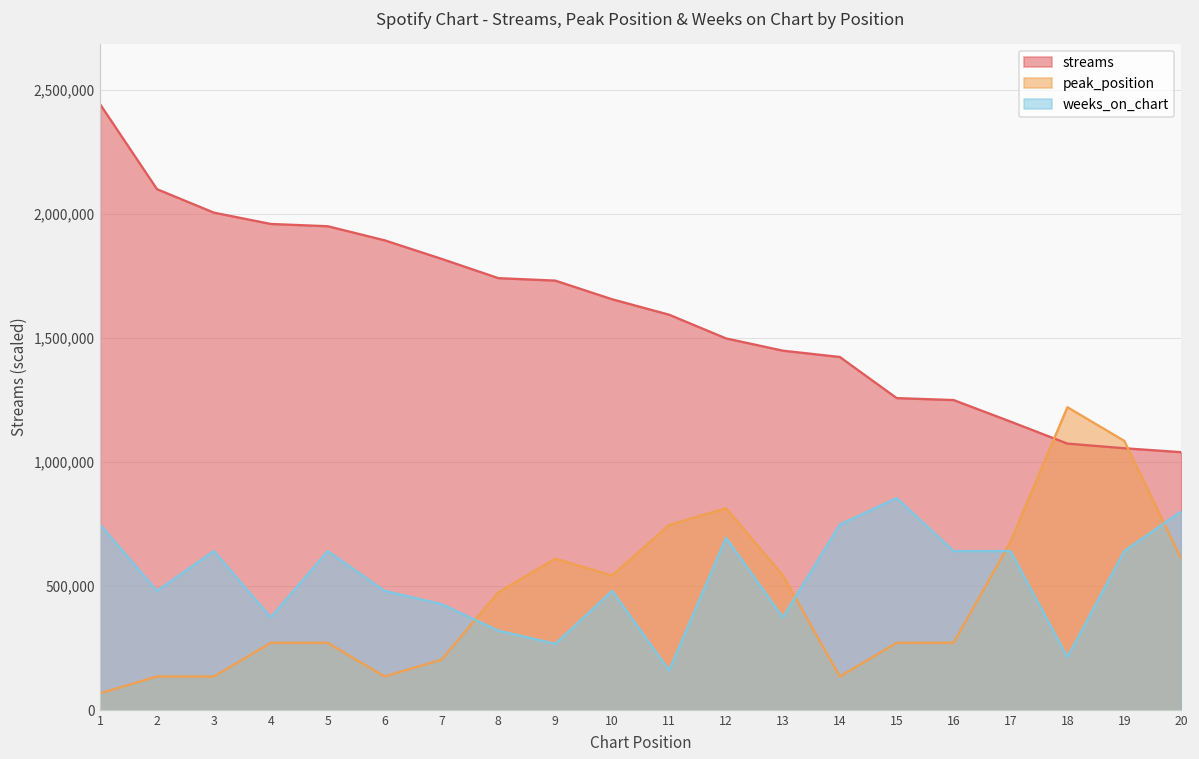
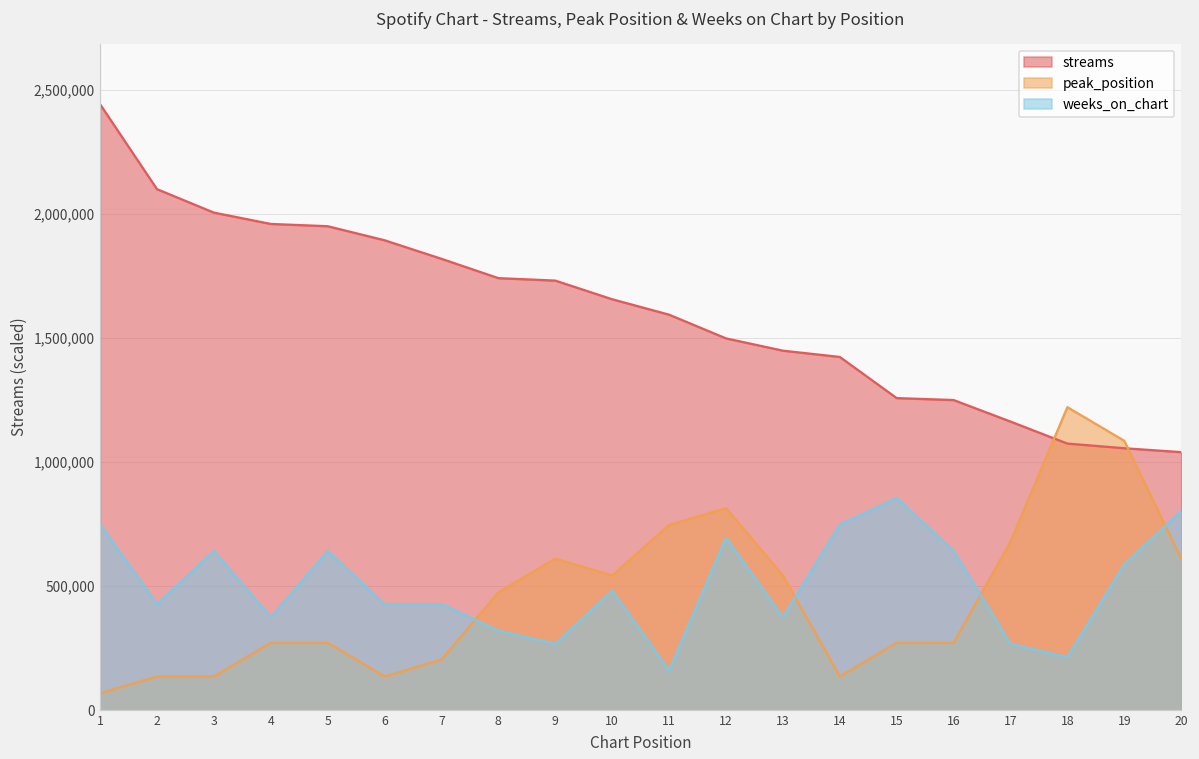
weeks_on_chart, 2: 480,000 -> 430,000
weeks_on_chart, 6: 480,000 -> 430,000
weeks_on_chart, 17: 640,000 -> 270,000
weeks_on_chart, 19: 640,000 -> 590,000
